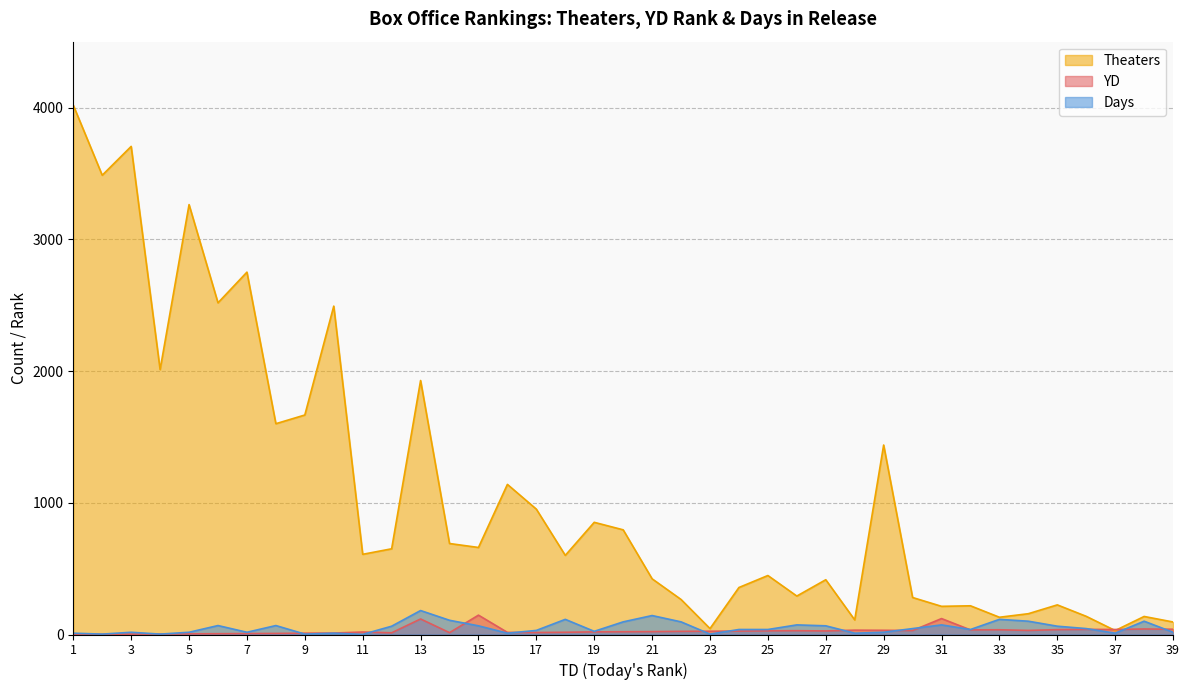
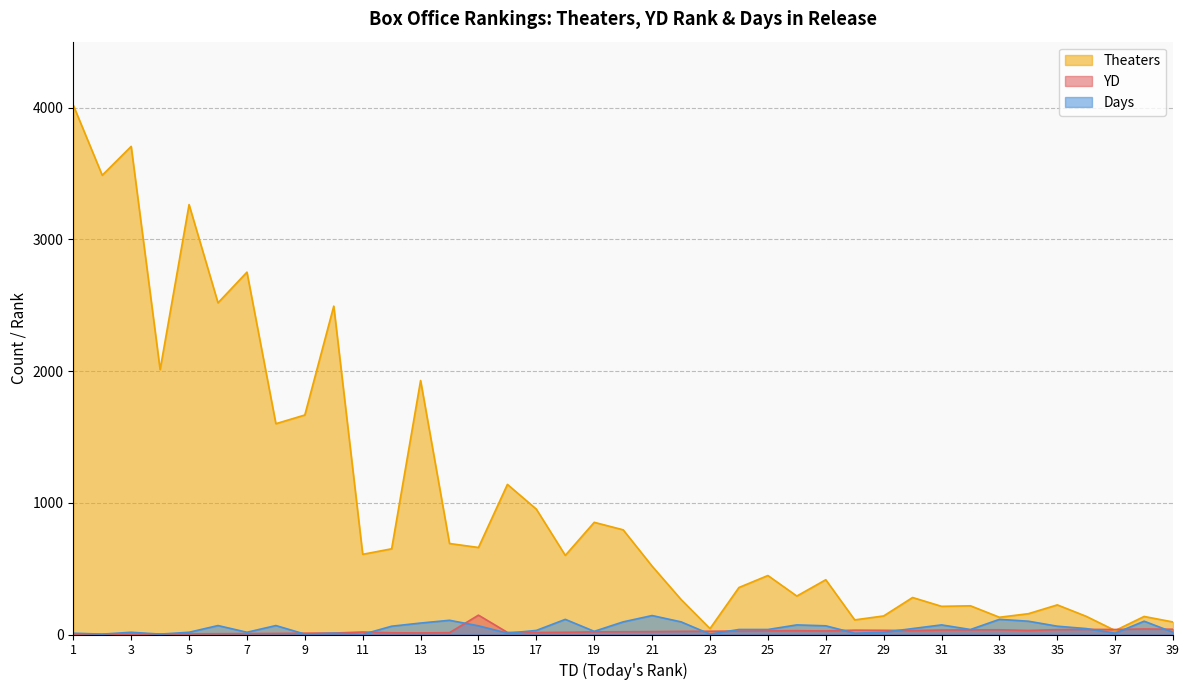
YD, 13: 120 -> 10
Days, 13: 180 -> 90
Theaters, 21: 420 -> 520
Theaters, 29: 1440 -> 140
YD, 31: 120 -> 30
